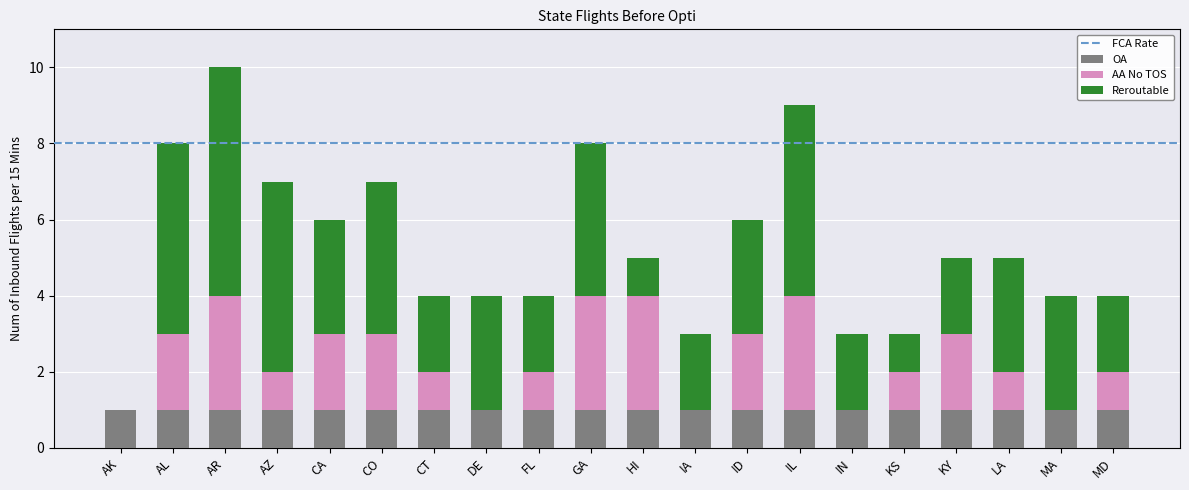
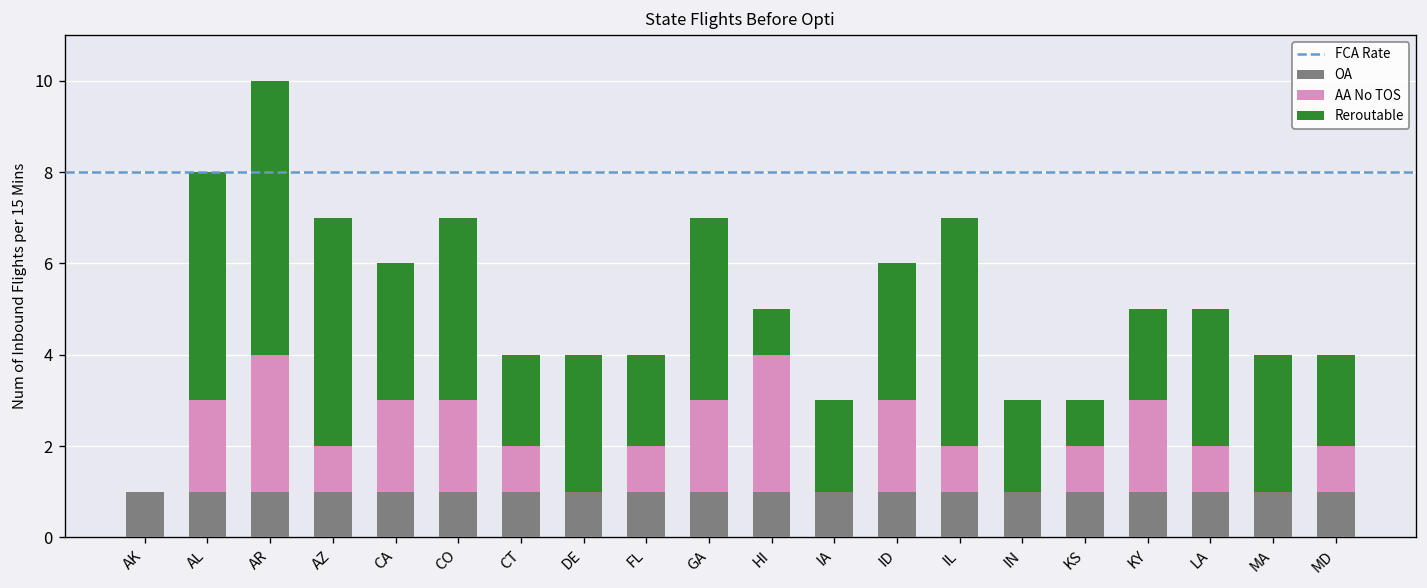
AA No TOS, GA: 3 -> 2
AA No TOS, IL: 3 -> 1
